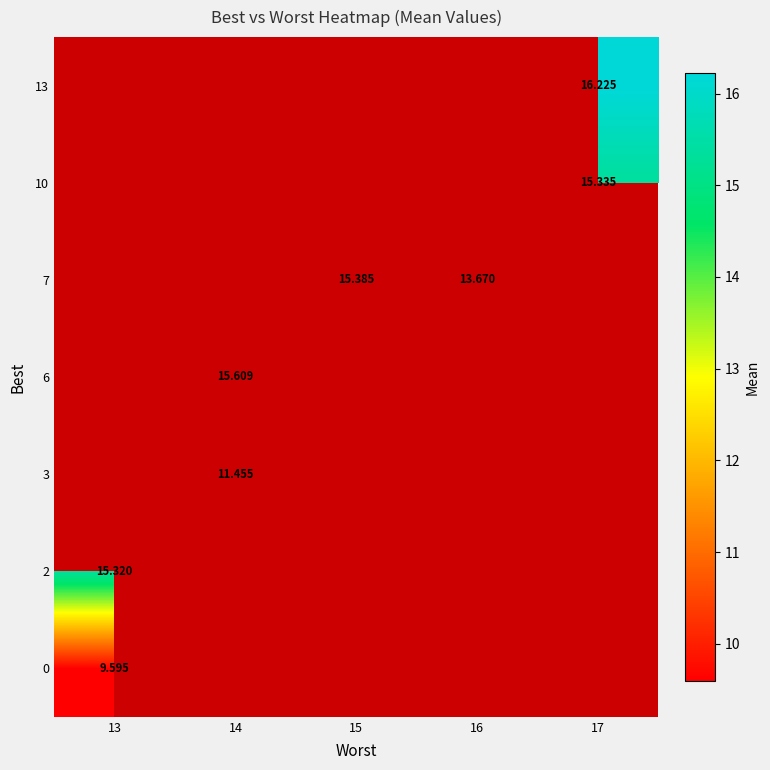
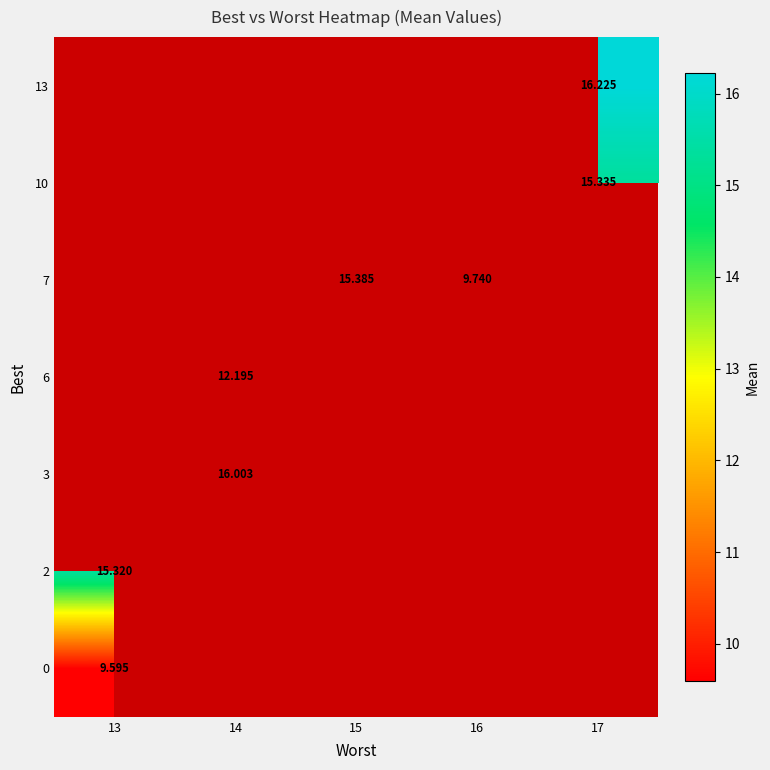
7, 16: 13.670 -> 9.740
6, 14: 15.609 -> 12.195
3, 14: 11.455 -> 16.003
